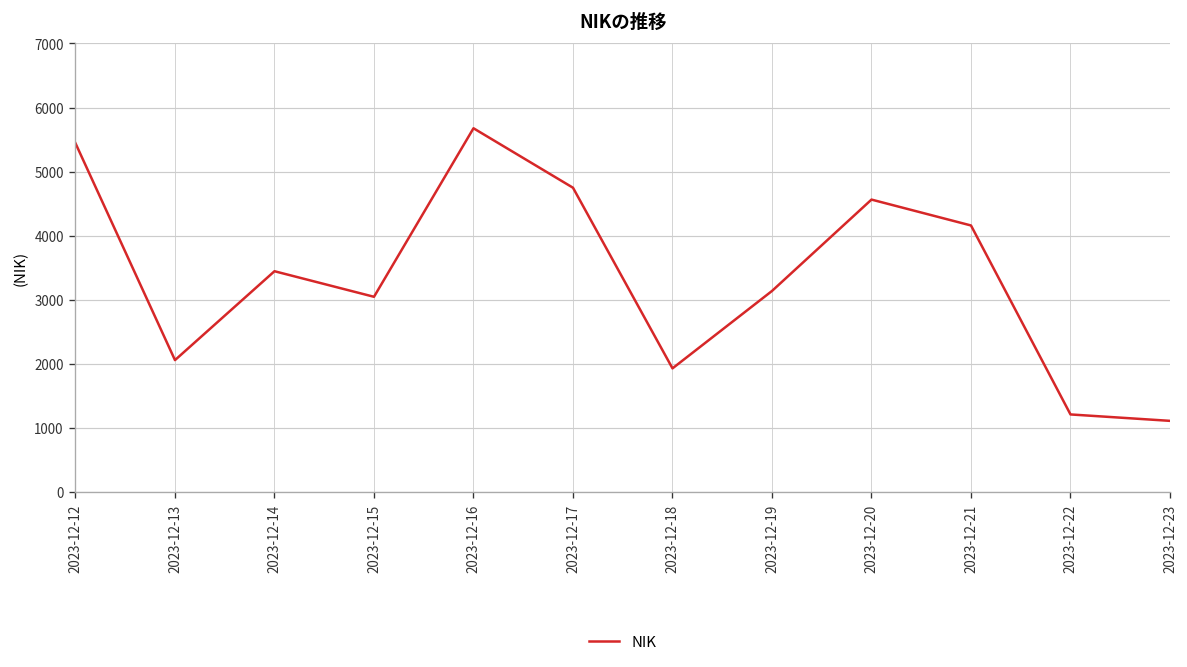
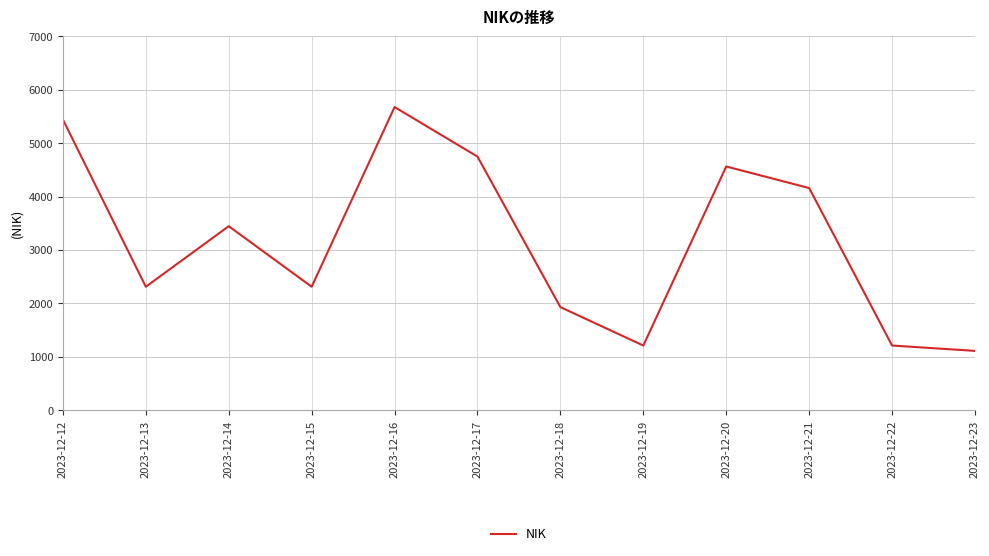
2023-12-13: 2100 -> 2300
2023-12-15: 3000 -> 2300
2023-12-19: 3100 -> 1200
